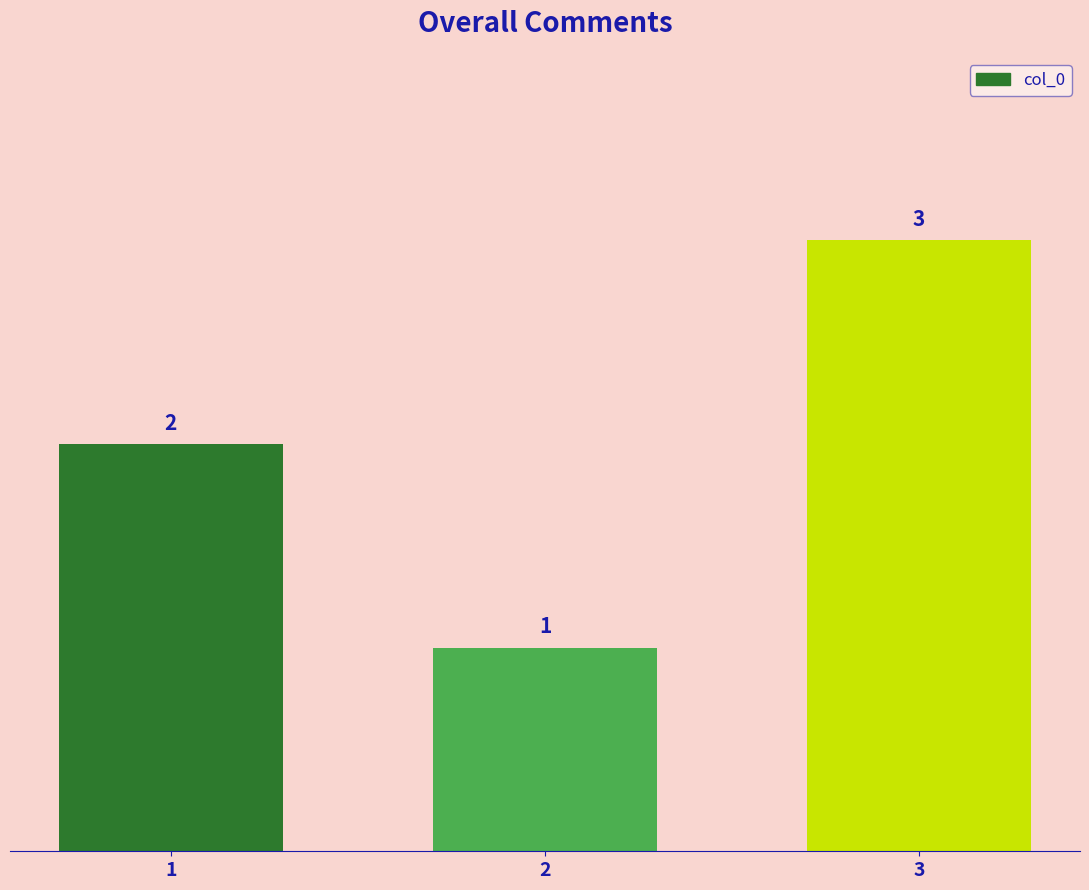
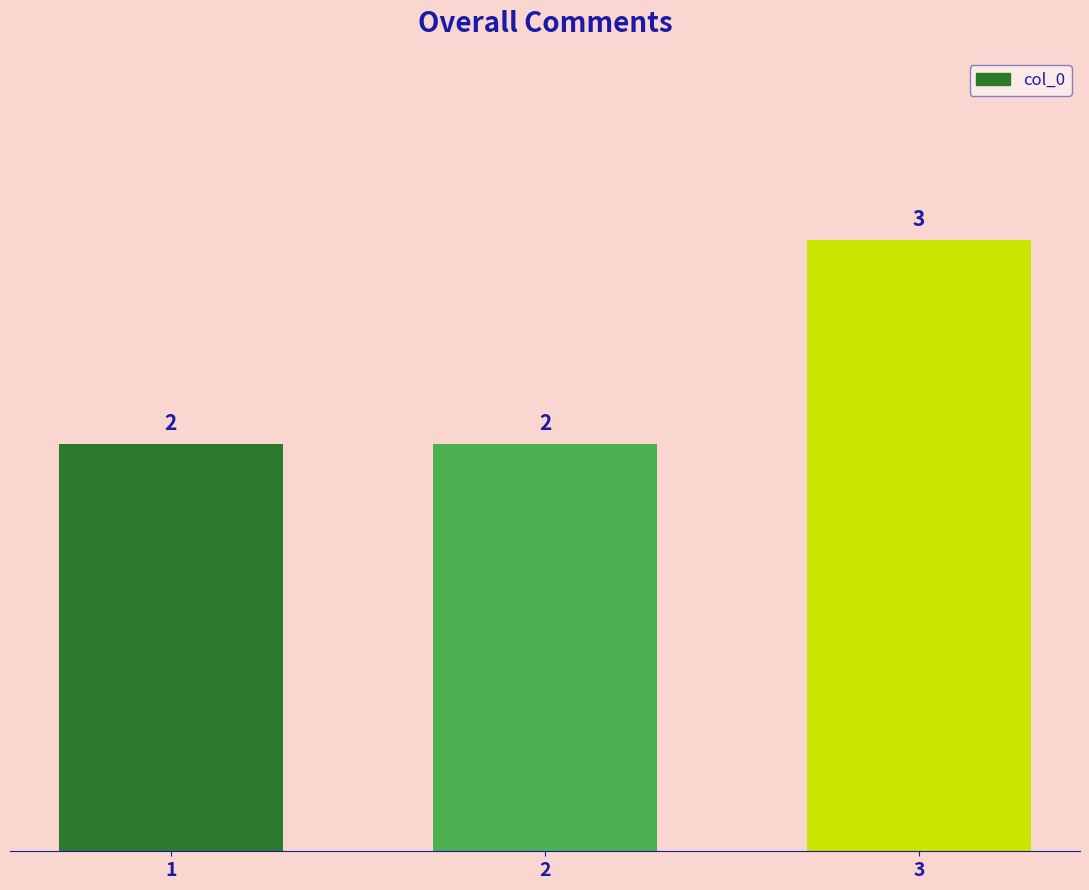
2: 1 -> 2
